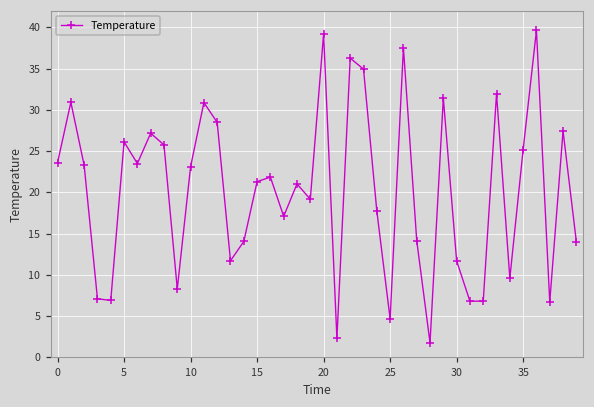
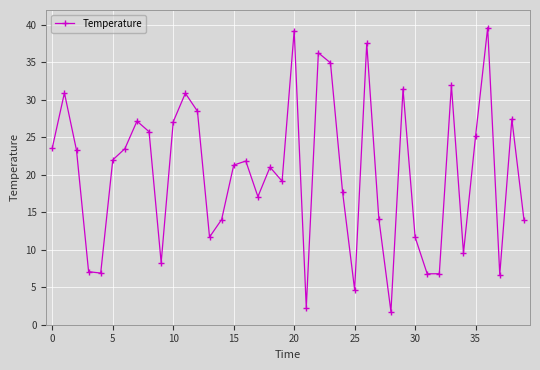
5: 26 -> 22
10: 23 -> 27
